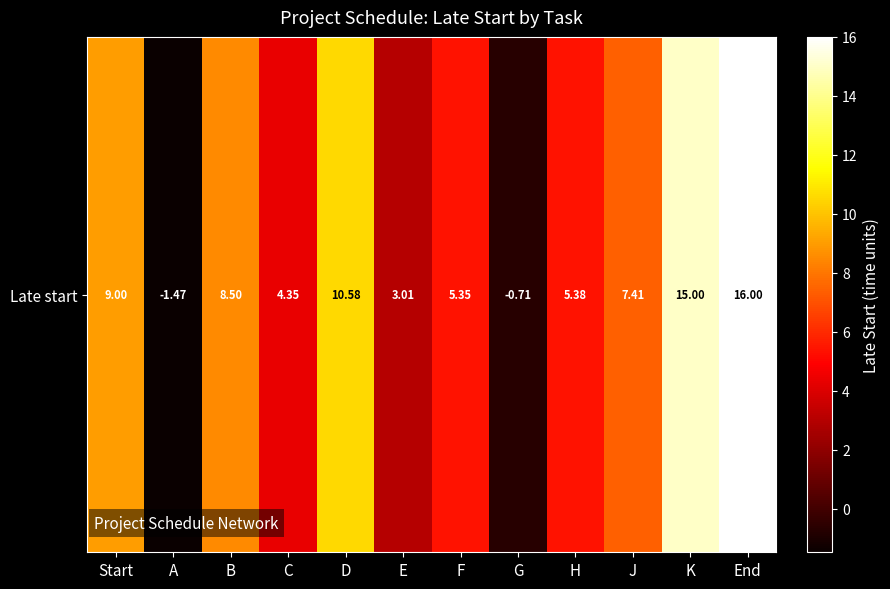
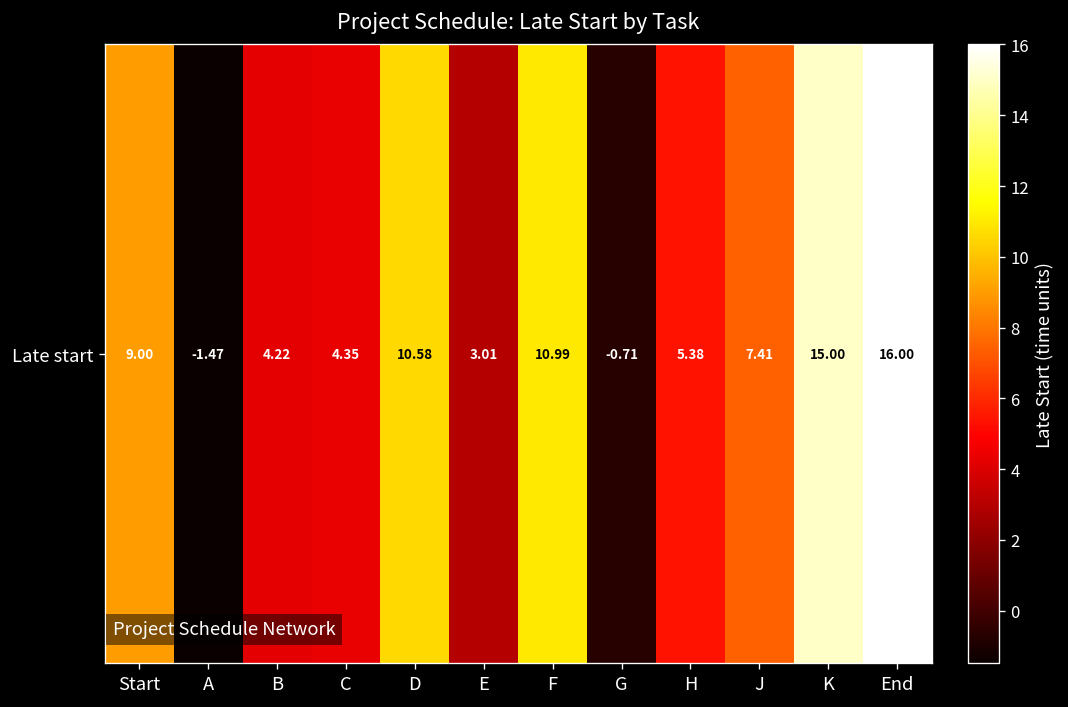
Late start, B: 8.50 -> 4.22
Late start, F: 5.35 -> 10.99
